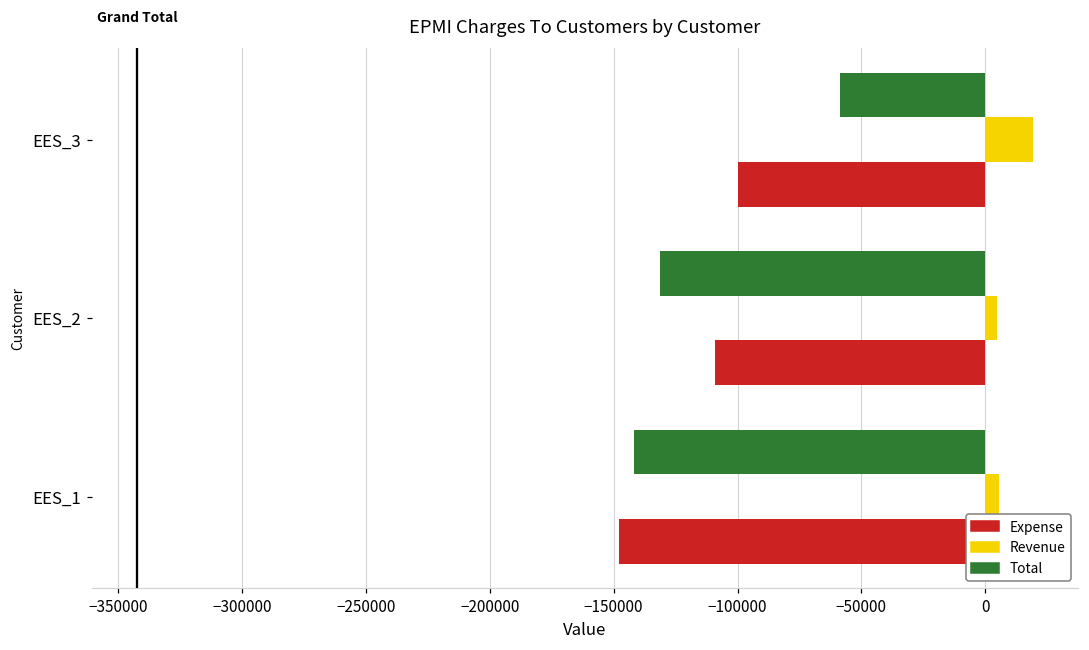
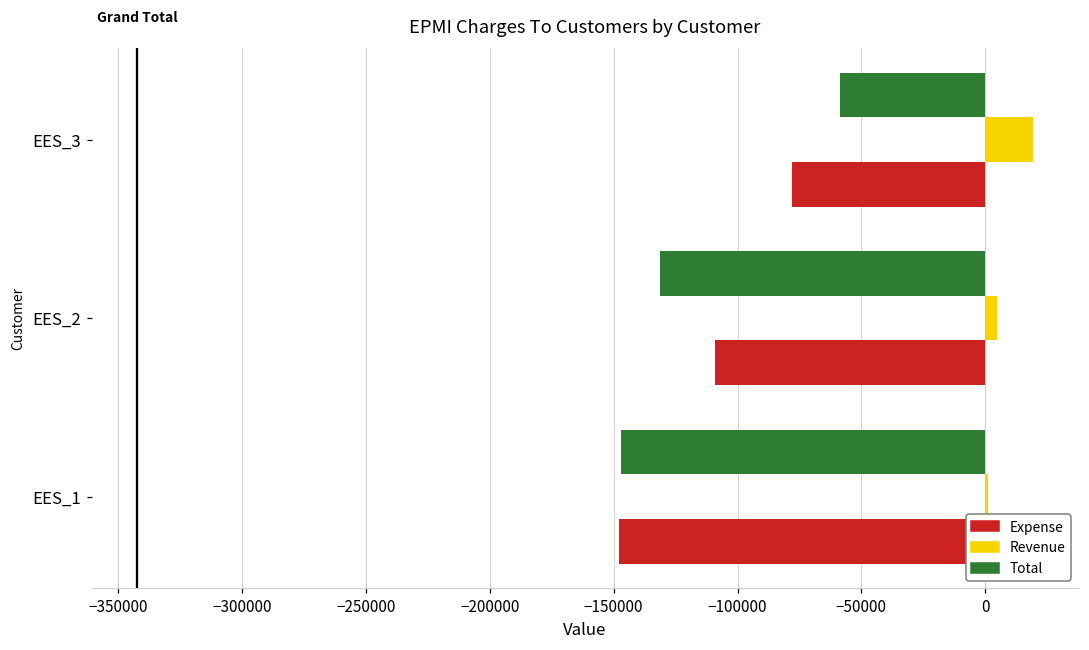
Expense, EES_3: -100000 -> -78000
Total, EES_1: -142000 -> -147000
Revenue, EES_1: 6000 -> 1000
